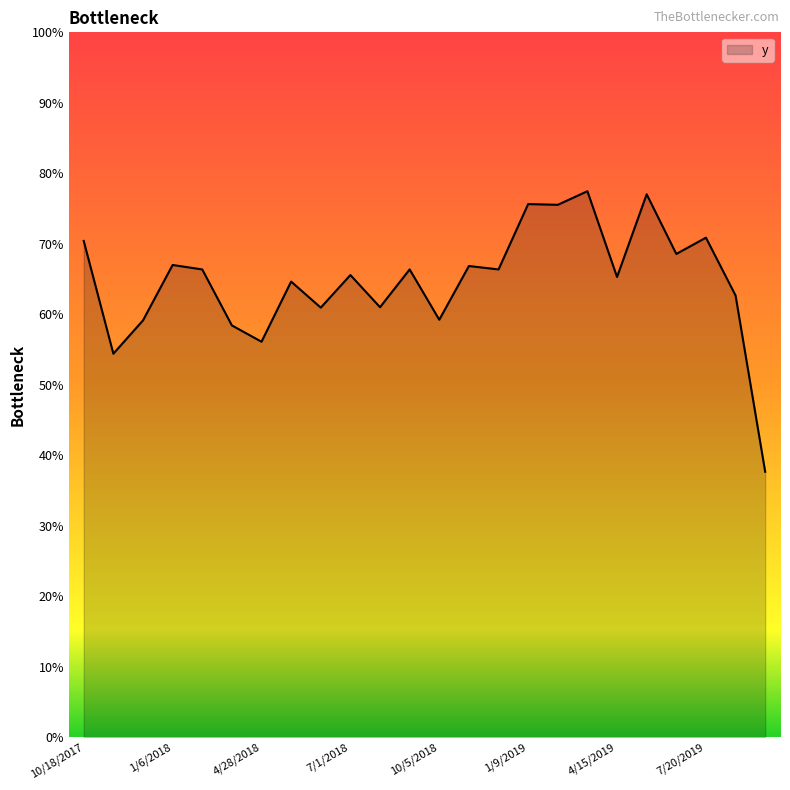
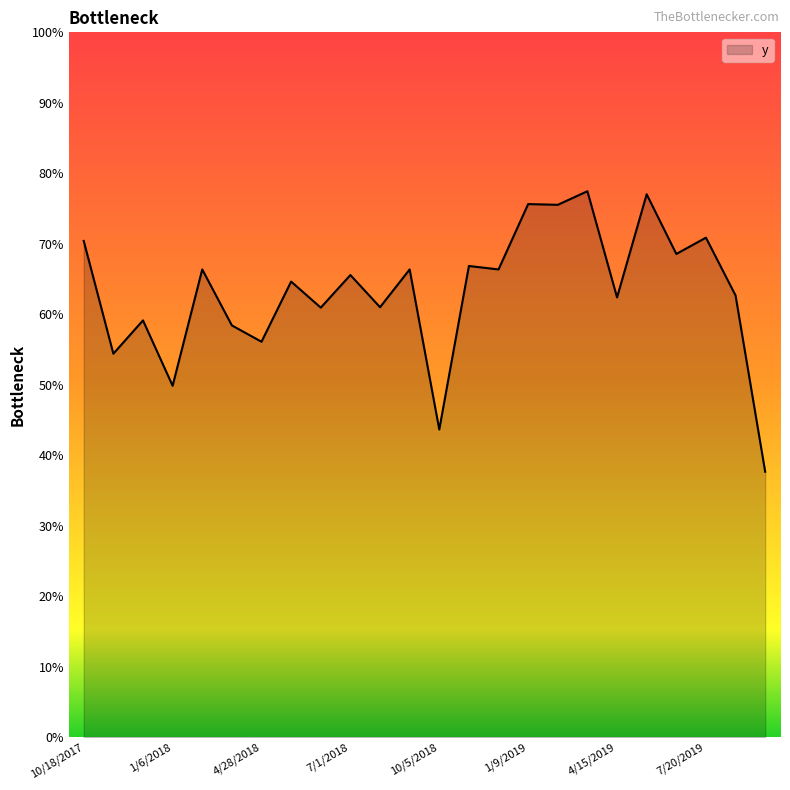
1/6/2018: 67% -> 50%
10/5/2018: 59% -> 44%
4/15/2019: 65% -> 62%
